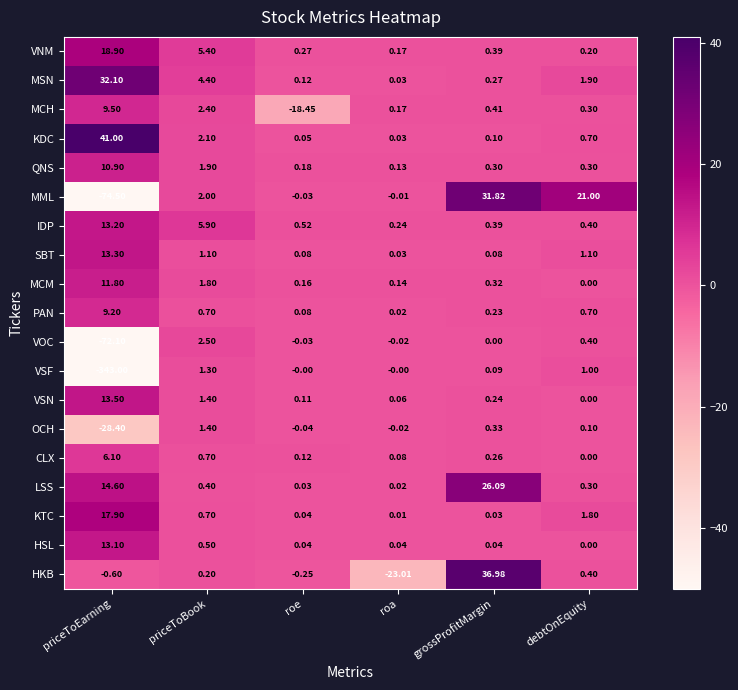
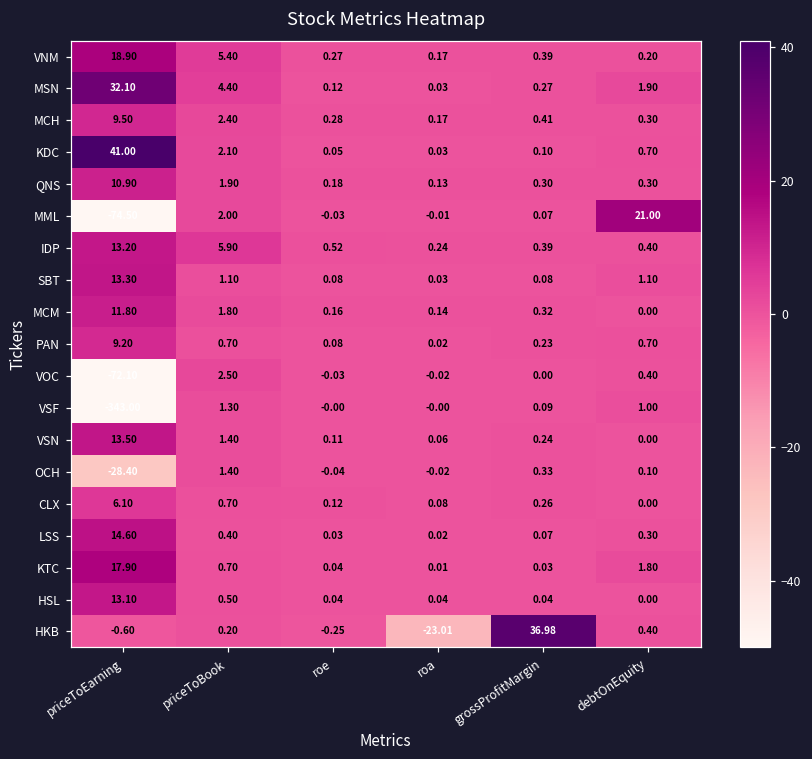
MCH, roe: -18.45 -> 0.28
MML, grossProfitMargin: 31.82 -> 0.07
LSS, grossProfitMargin: 26.09 -> 0.07
